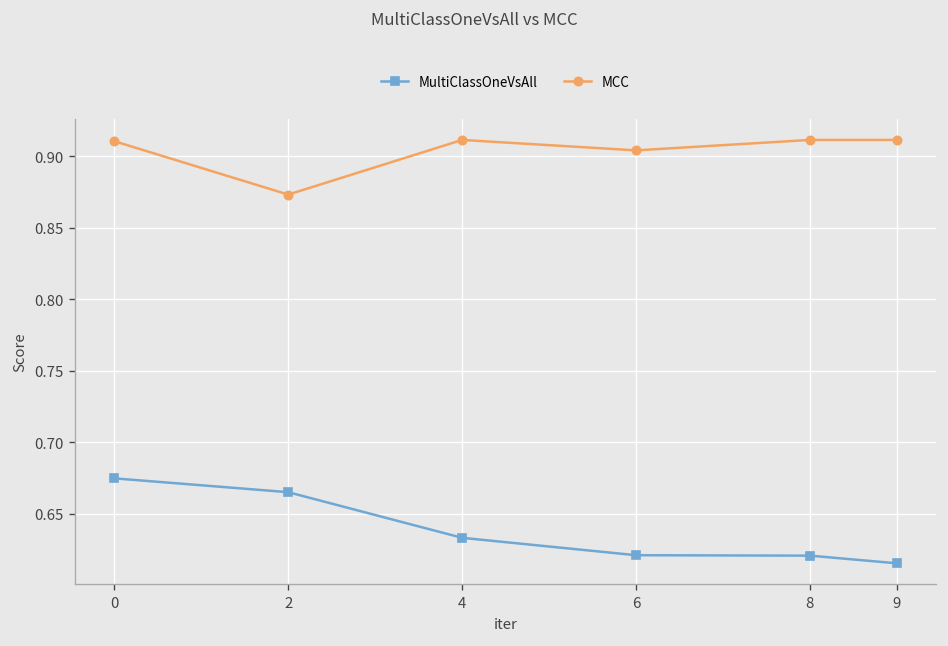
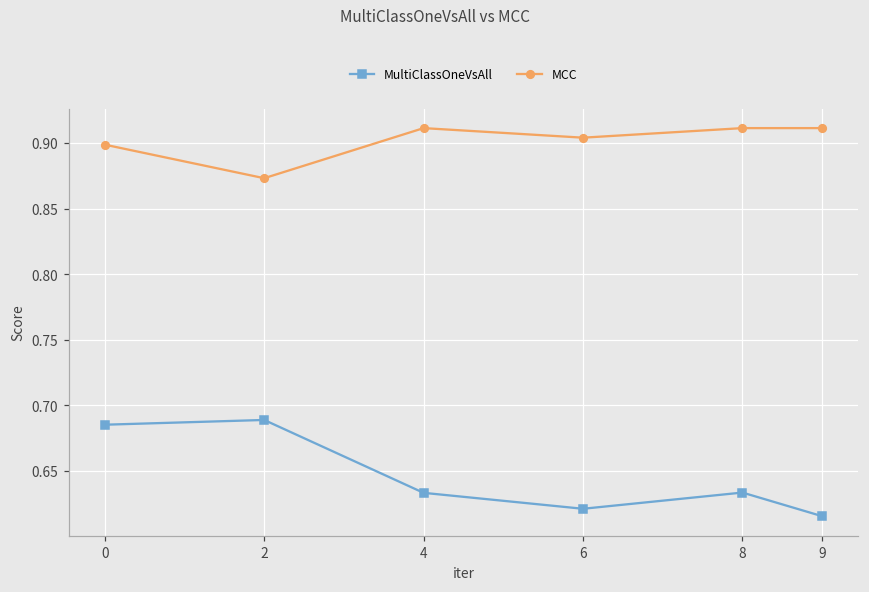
MultiClassOneVsAll, 0: 0.675 -> 0.685
MCC, 0: 0.911 -> 0.899
MultiClassOneVsAll, 2: 0.665 -> 0.689
MultiClassOneVsAll, 8: 0.621 -> 0.633
